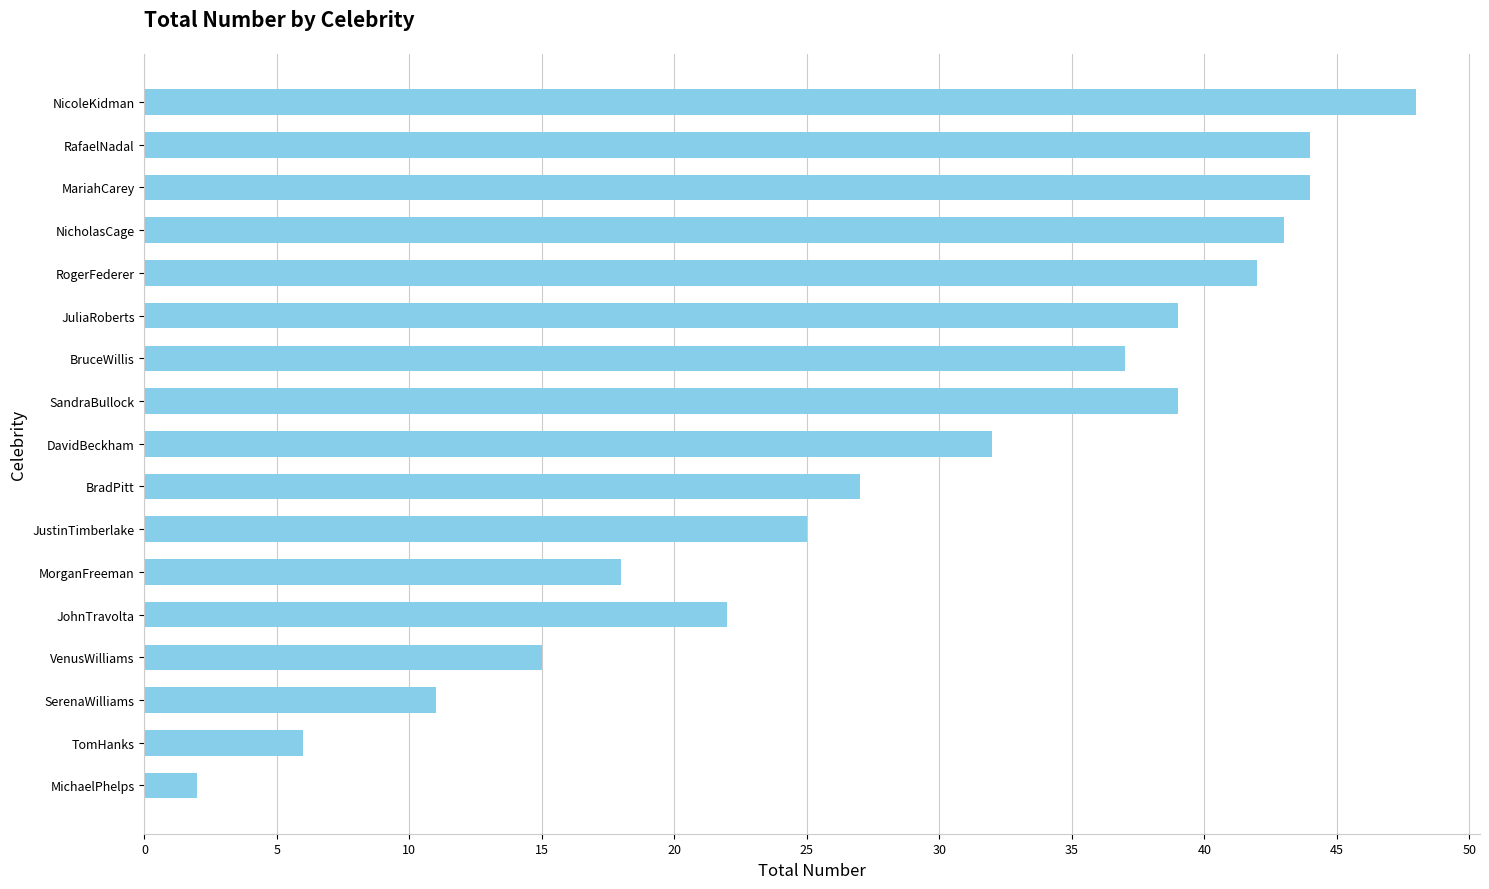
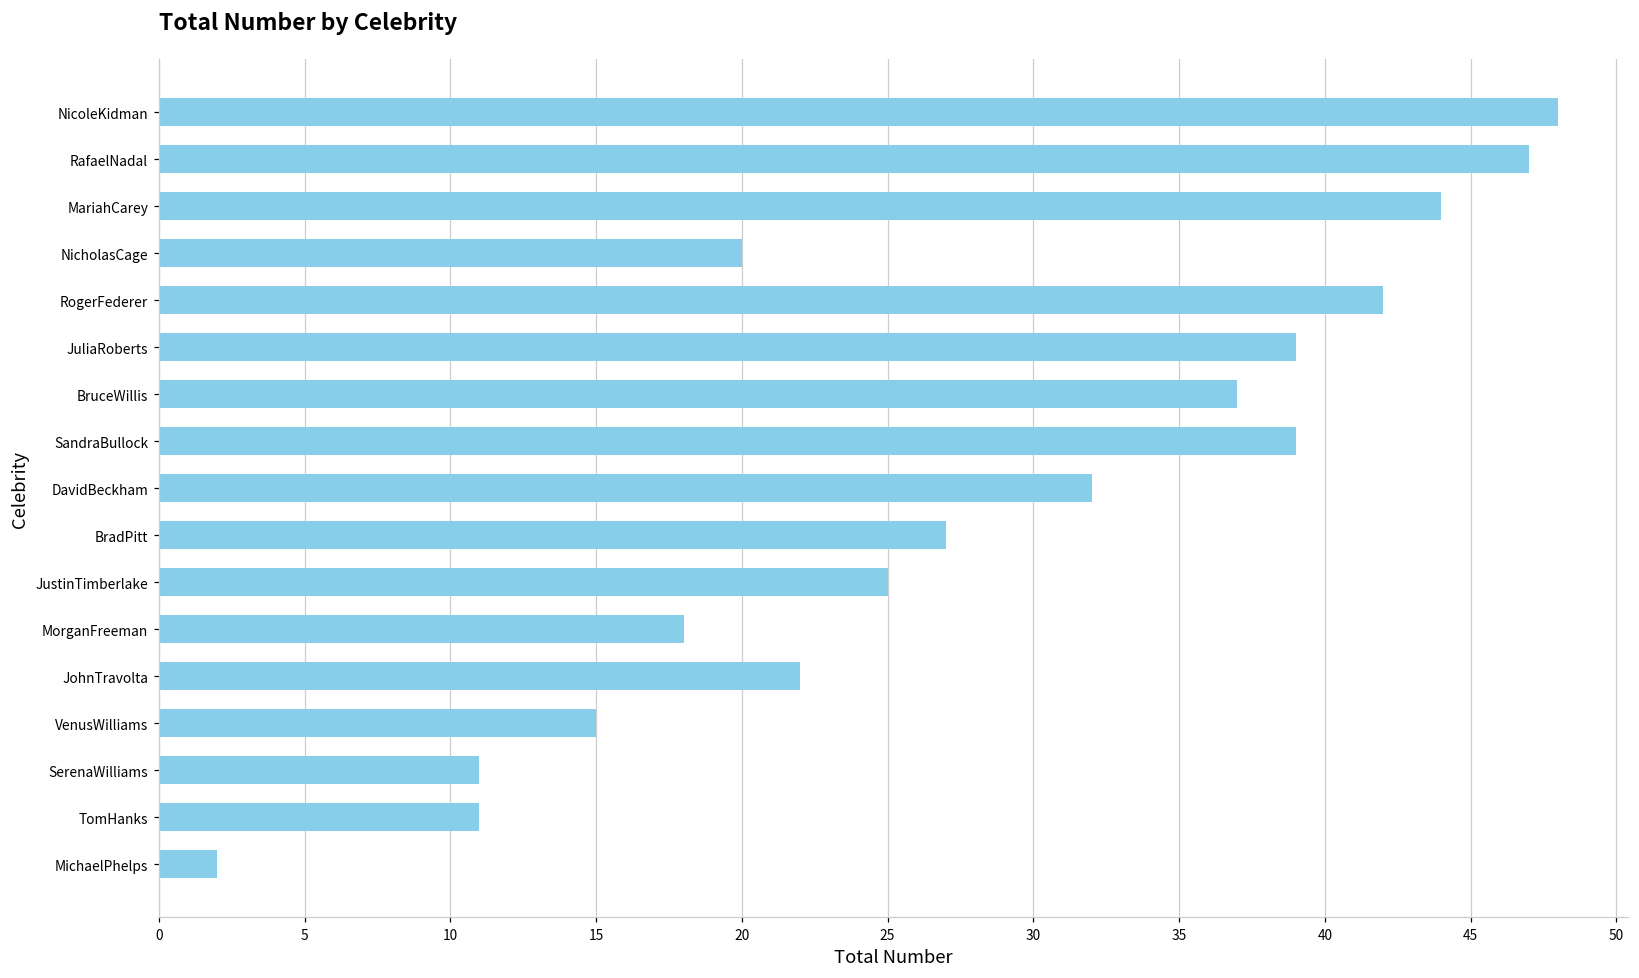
RafaelNadal: 44 -> 47
NicholasCage: 43 -> 20
TomHanks: 6 -> 11
